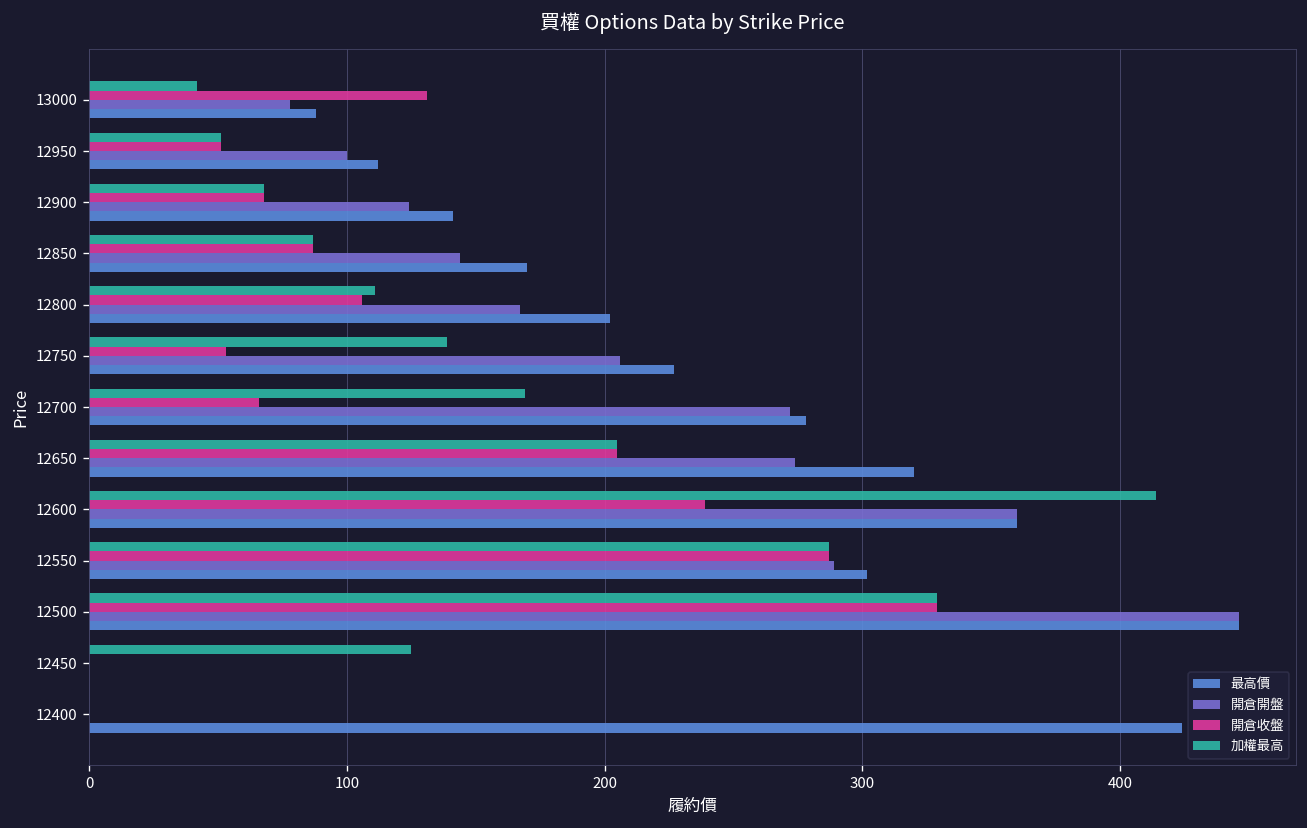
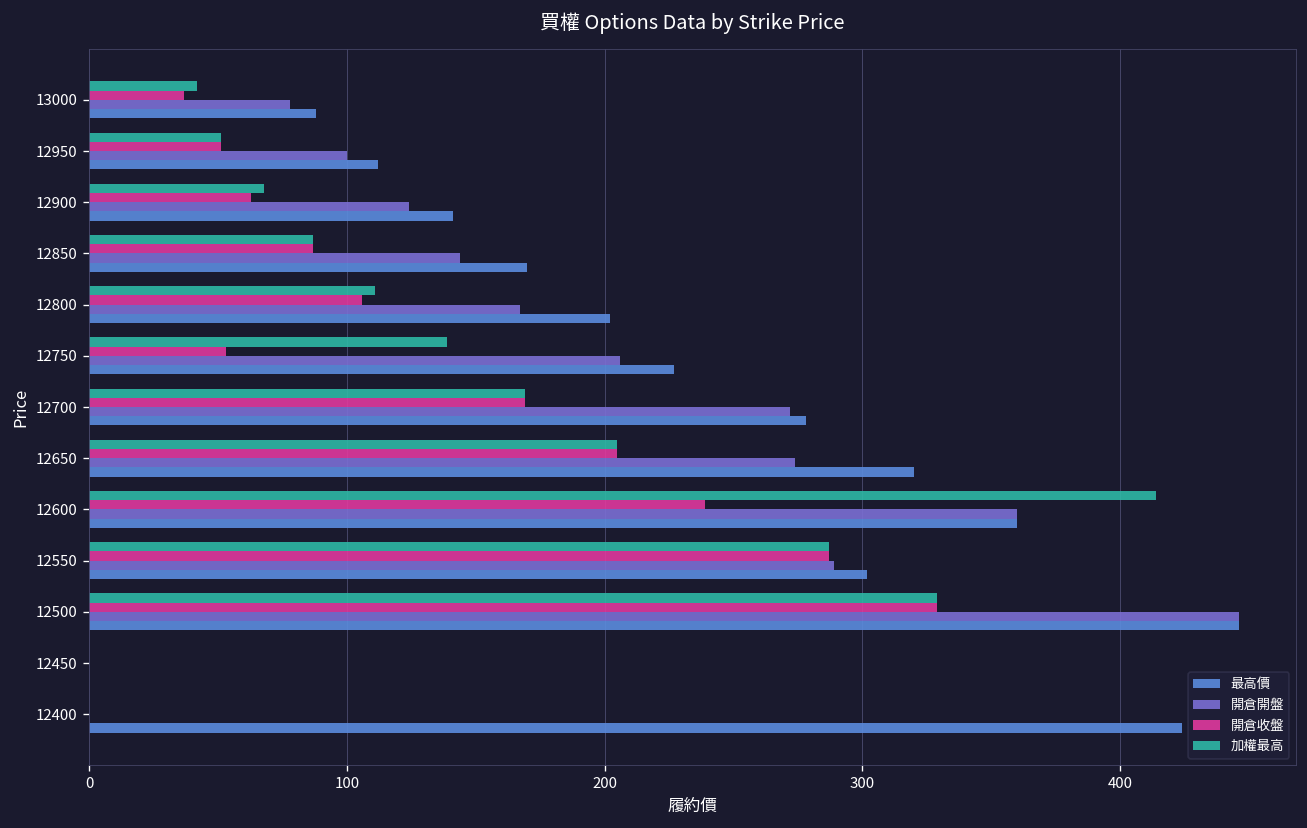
開倉收盤, 13000: 131 -> 37
開倉收盤, 12900: 68 -> 63
開倉收盤, 12700: 66 -> 169
加權最高, 12450: 125 -> 0
